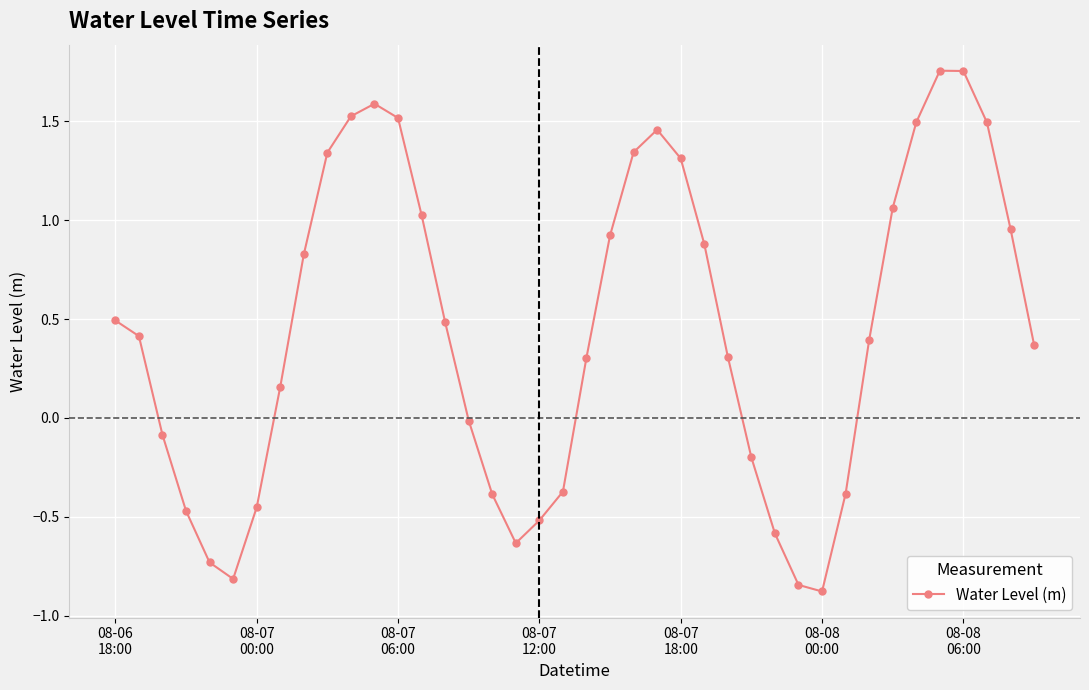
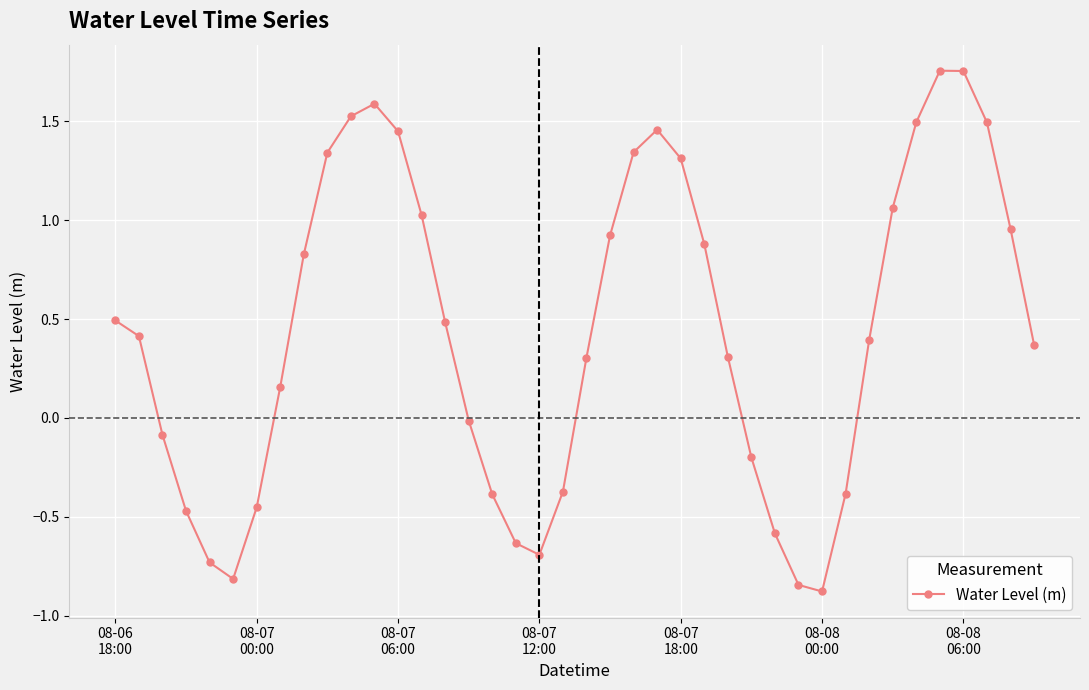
08-07 06:00: 1.52 -> 1.45
08-07 12:00: -0.52 -> -0.69
